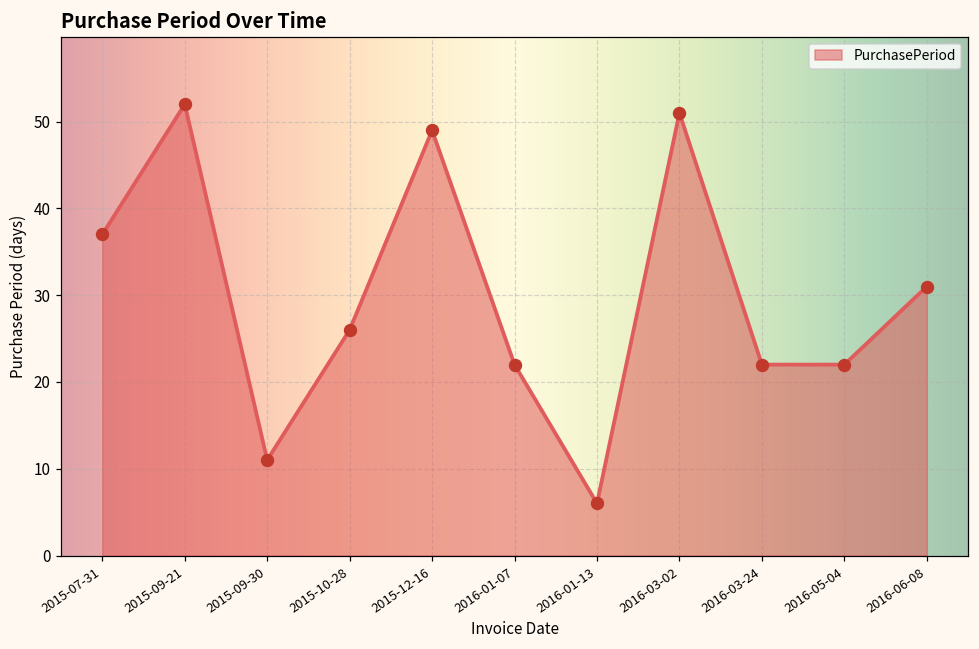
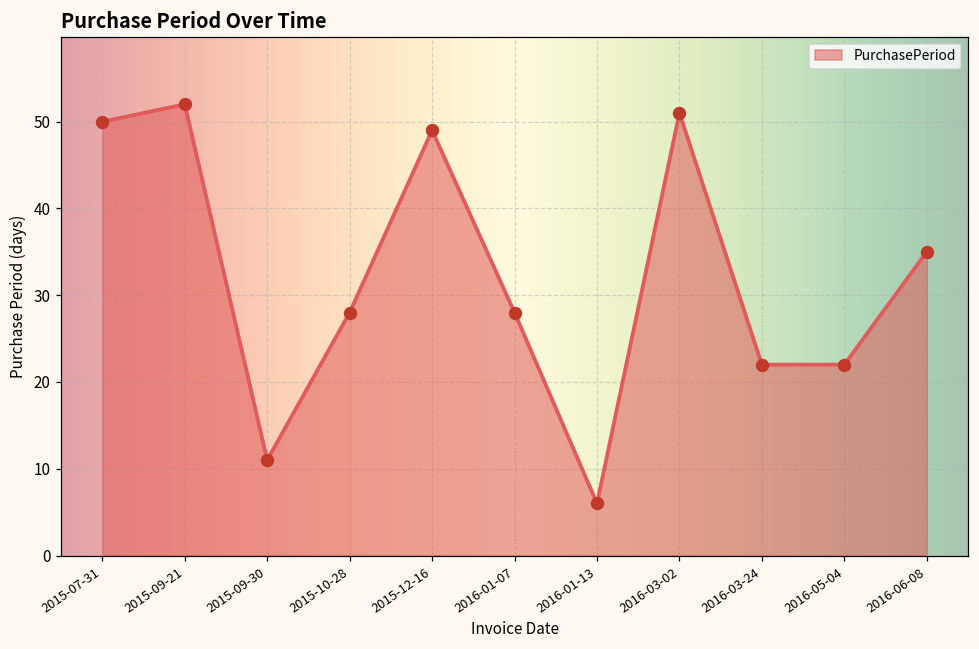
2015-07-31: 37 -> 50
2015-10-28: 26 -> 28
2016-01-07: 22 -> 28
2016-06-08: 31 -> 35
